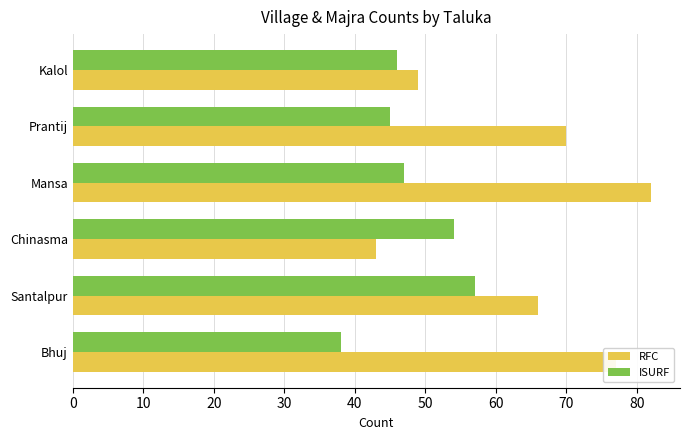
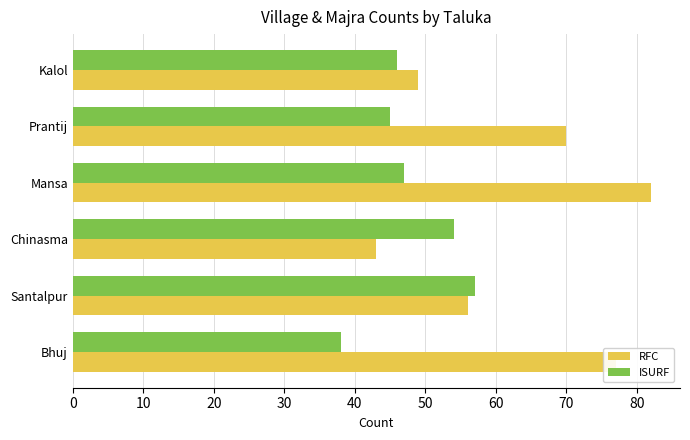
RFC, Santalpur: 66 -> 56
